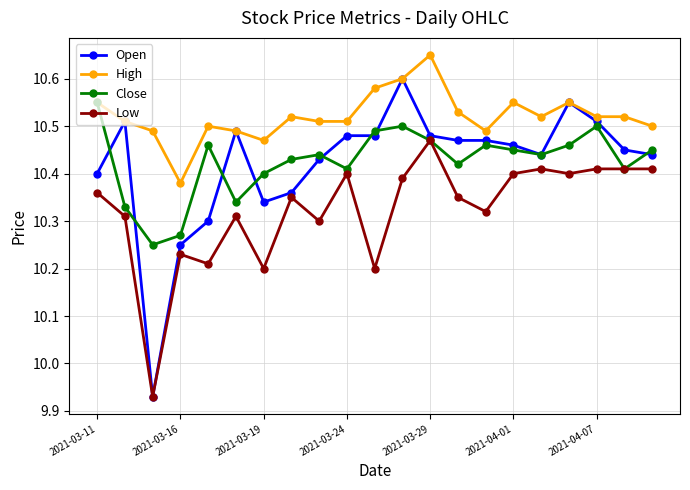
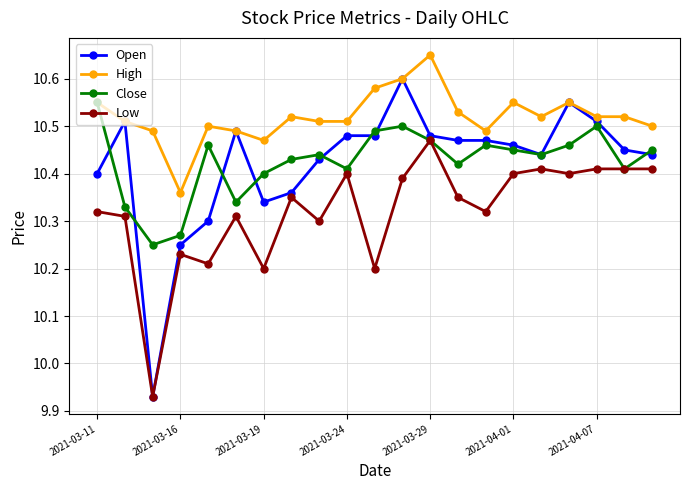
Low, 2021-03-11: 10.36 -> 10.32
High, 2021-03-16: 10.38 -> 10.36
